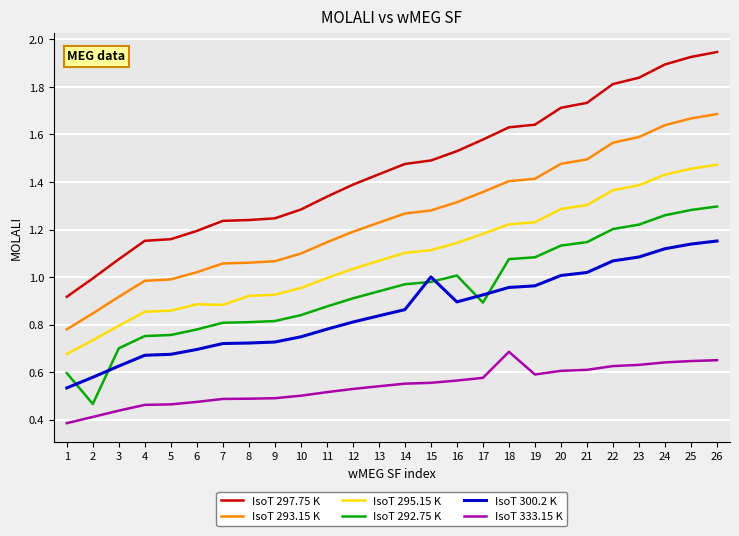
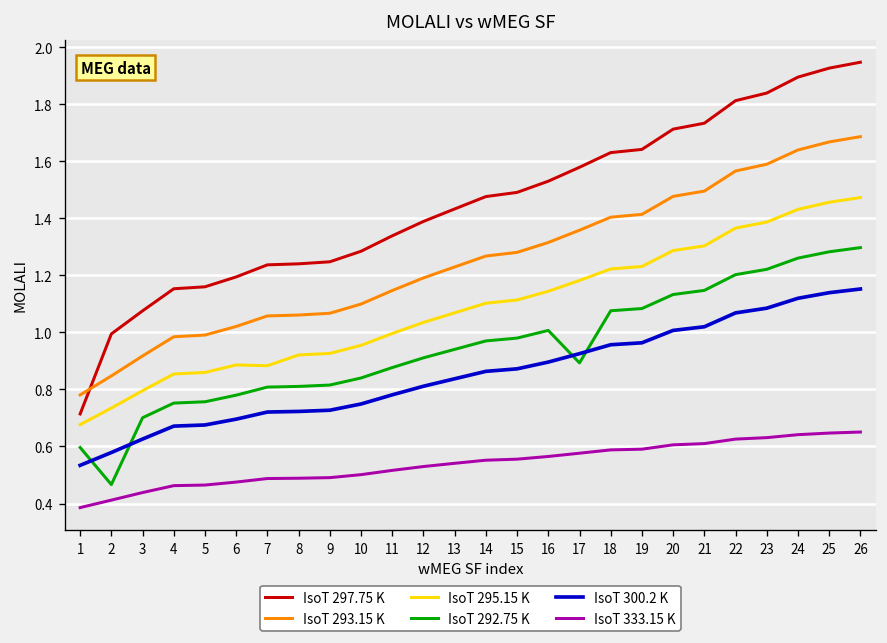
IsoT 297.75 K, 1: 0.92 -> 0.71
IsoT 300.2 K, 15: 1.00 -> 0.87
IsoT 333.15 K, 18: 0.69 -> 0.59
